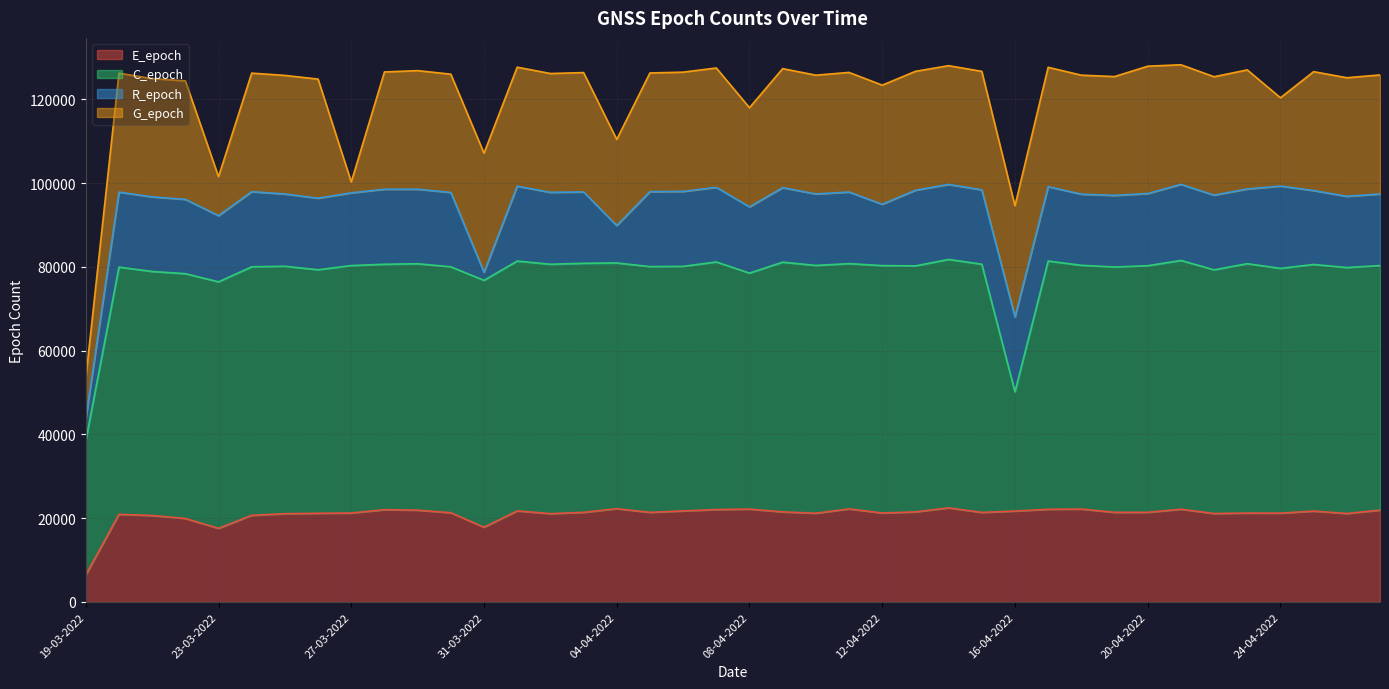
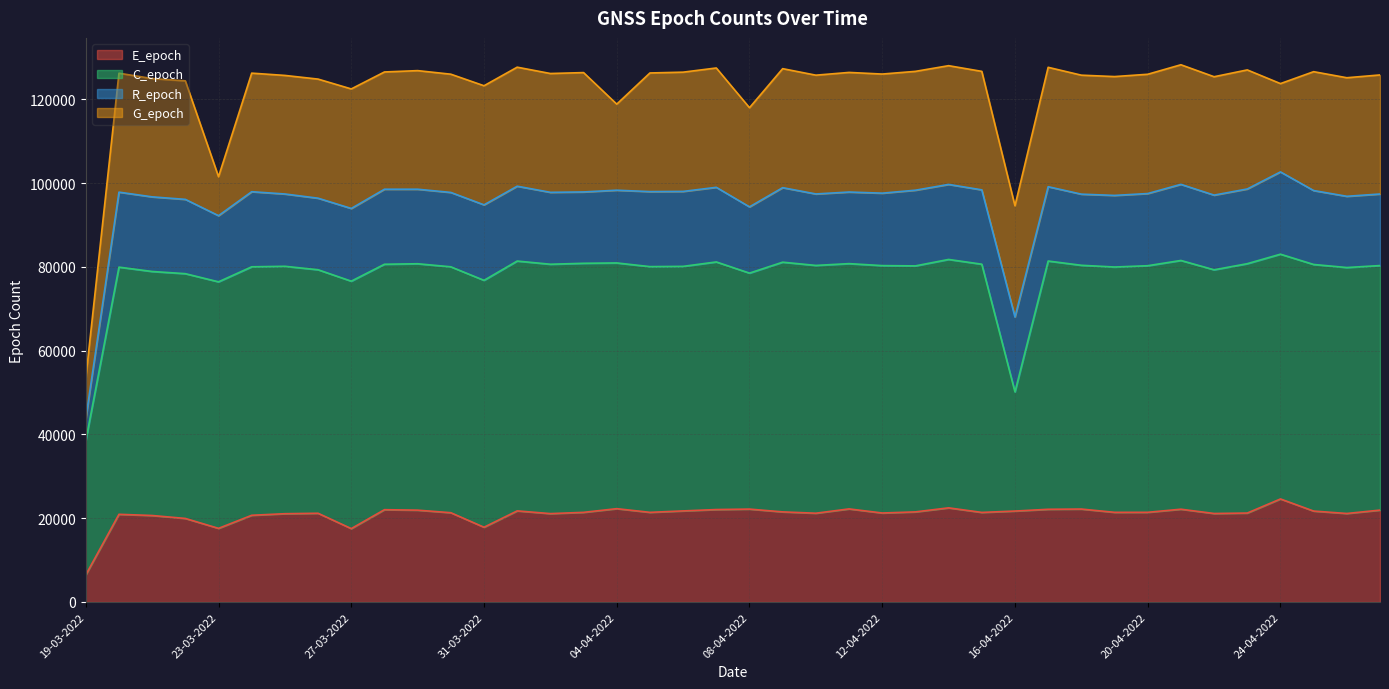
E_epoch, 27-03-2022: 21000 -> 18000
G_epoch, 27-03-2022: 3000 -> 29000
R_epoch, 31-03-2022: 2000 -> 18000
R_epoch, 04-04-2022: 9000 -> 17000
R_epoch, 12-04-2022: 15000 -> 17000
G_epoch, 20-04-2022: 30000 -> 28000
E_epoch, 24-04-2022: 21000 -> 25000
